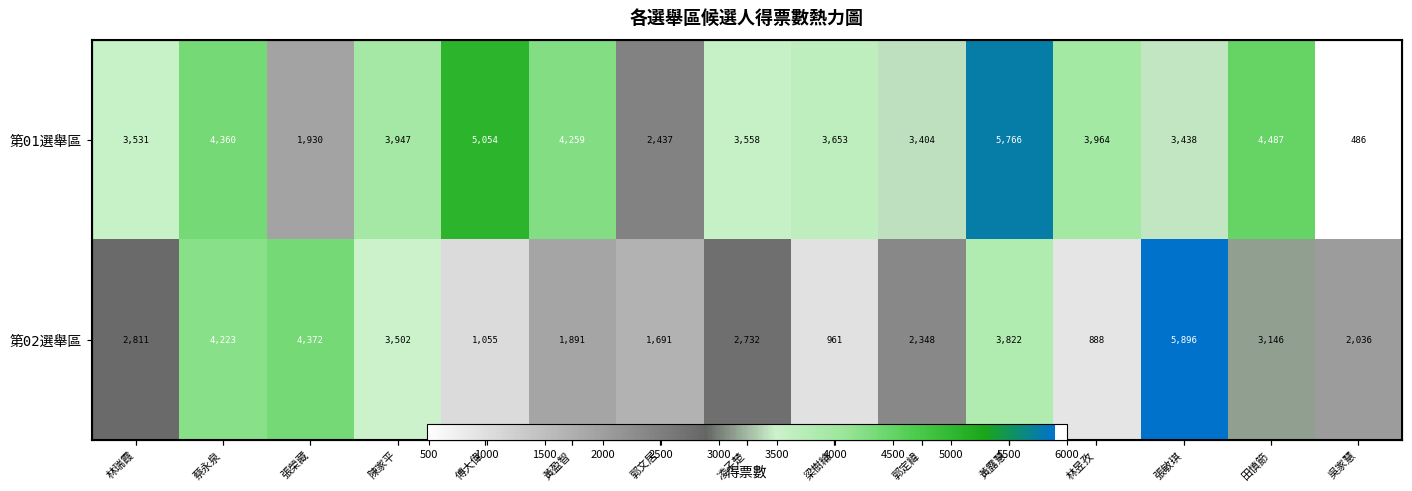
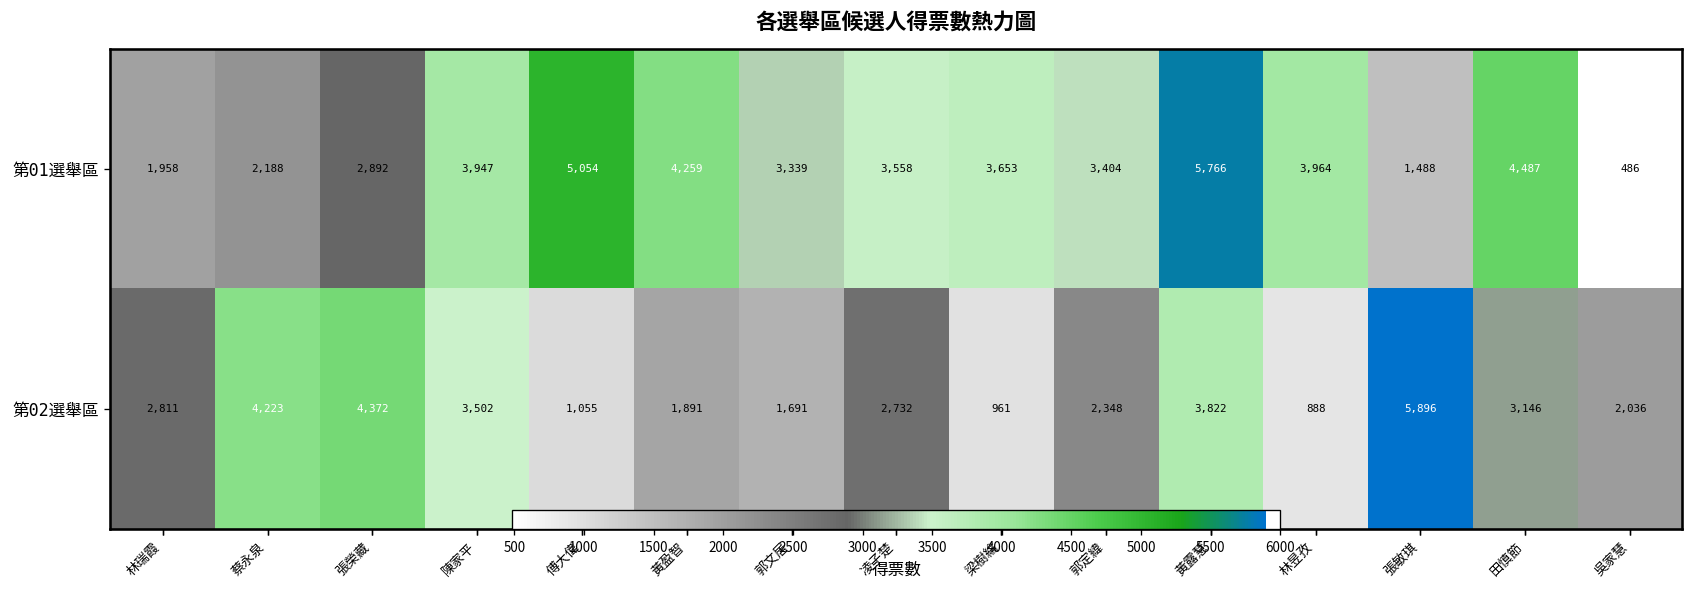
第01選舉區, 林瑞霞: 3,531 -> 1,958
第01選舉區, 蔡永泉: 4,360 -> 2,188
第01選舉區, 張榮藏: 1,930 -> 2,892
第01選舉區, 郭文居: 2,437 -> 3,339
第01選舉區, 張敏琪: 3,438 -> 1,488
